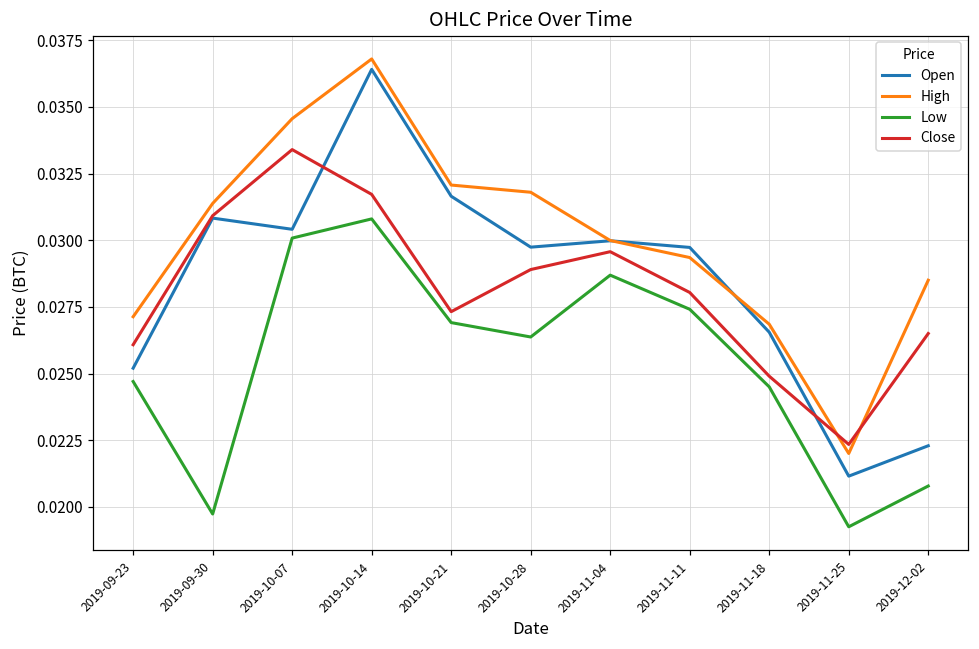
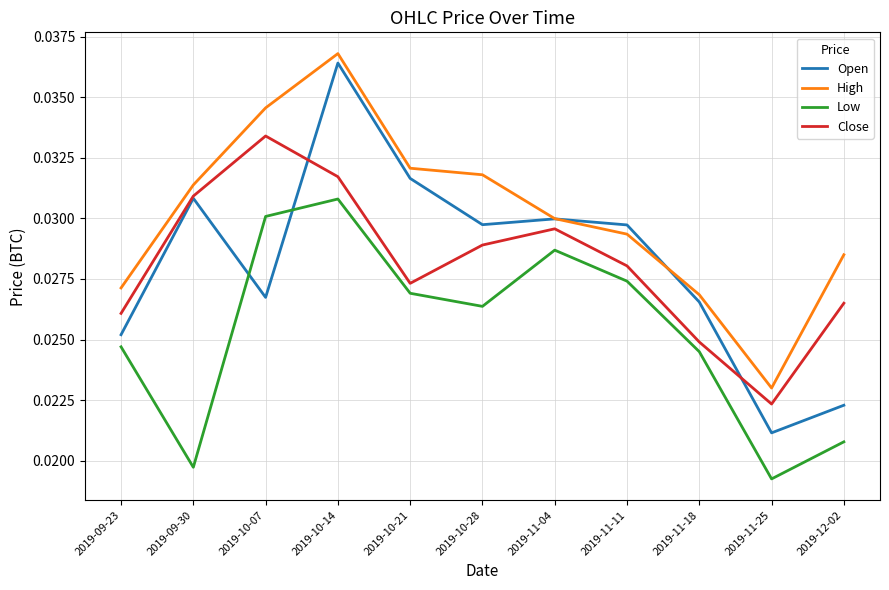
Open, 2019-10-07: 0.0304 -> 0.0267
High, 2019-11-25: 0.022 -> 0.023
